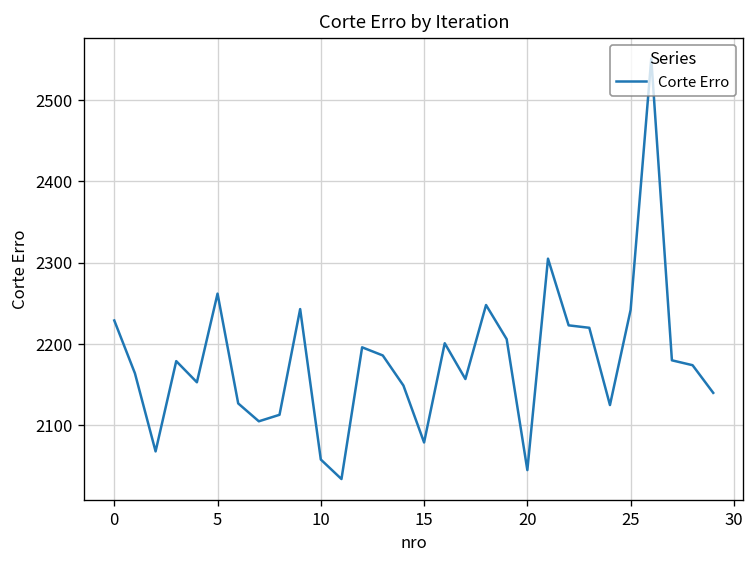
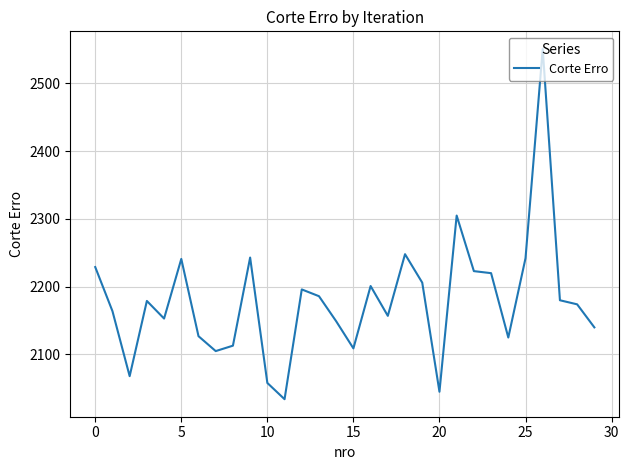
5: 2260 -> 2240
15: 2080 -> 2110
